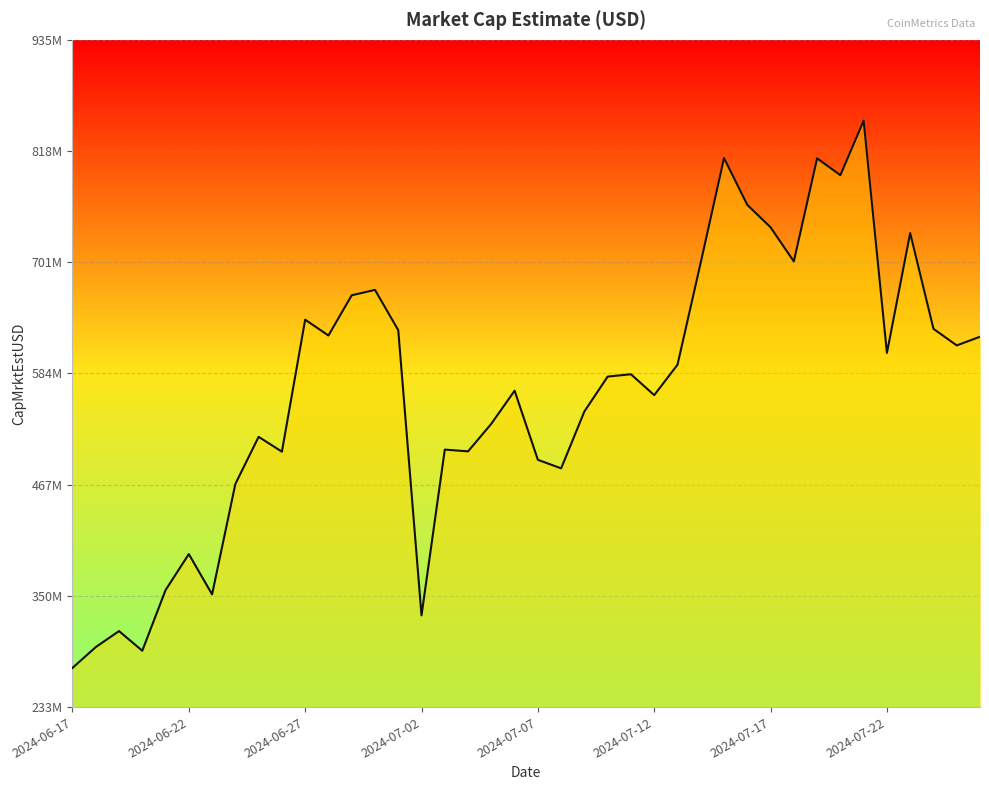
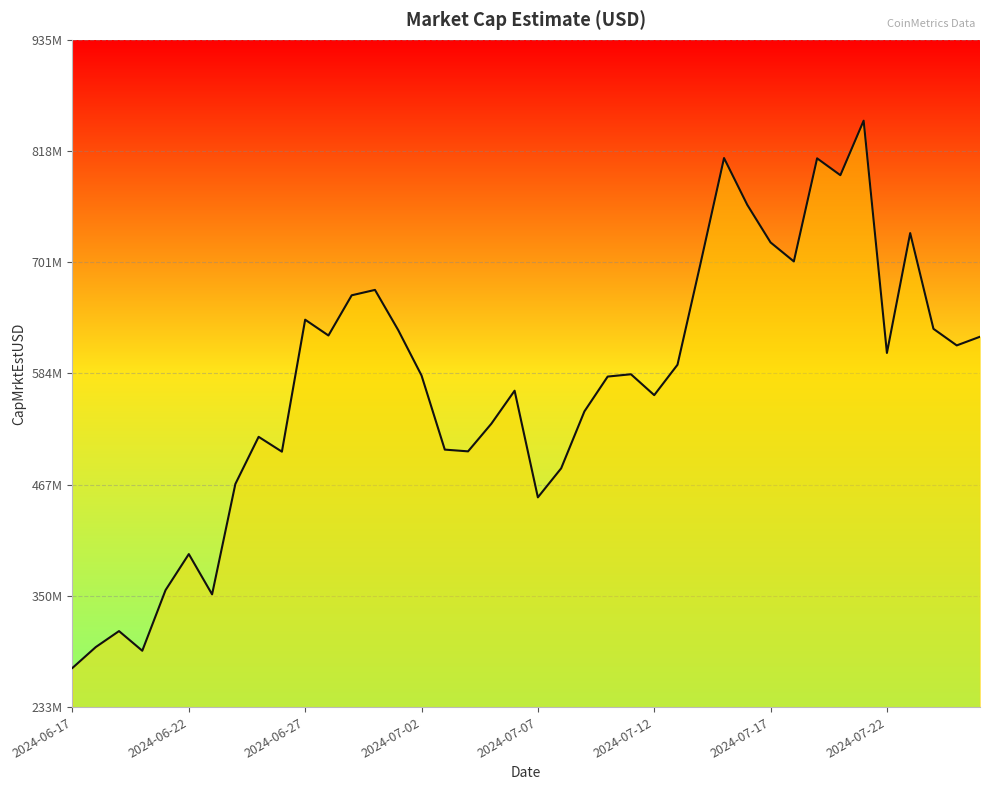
2024-07-02: 330000000 -> 580000000
2024-07-07: 490000000 -> 450000000
2024-07-17: 740000000 -> 720000000
